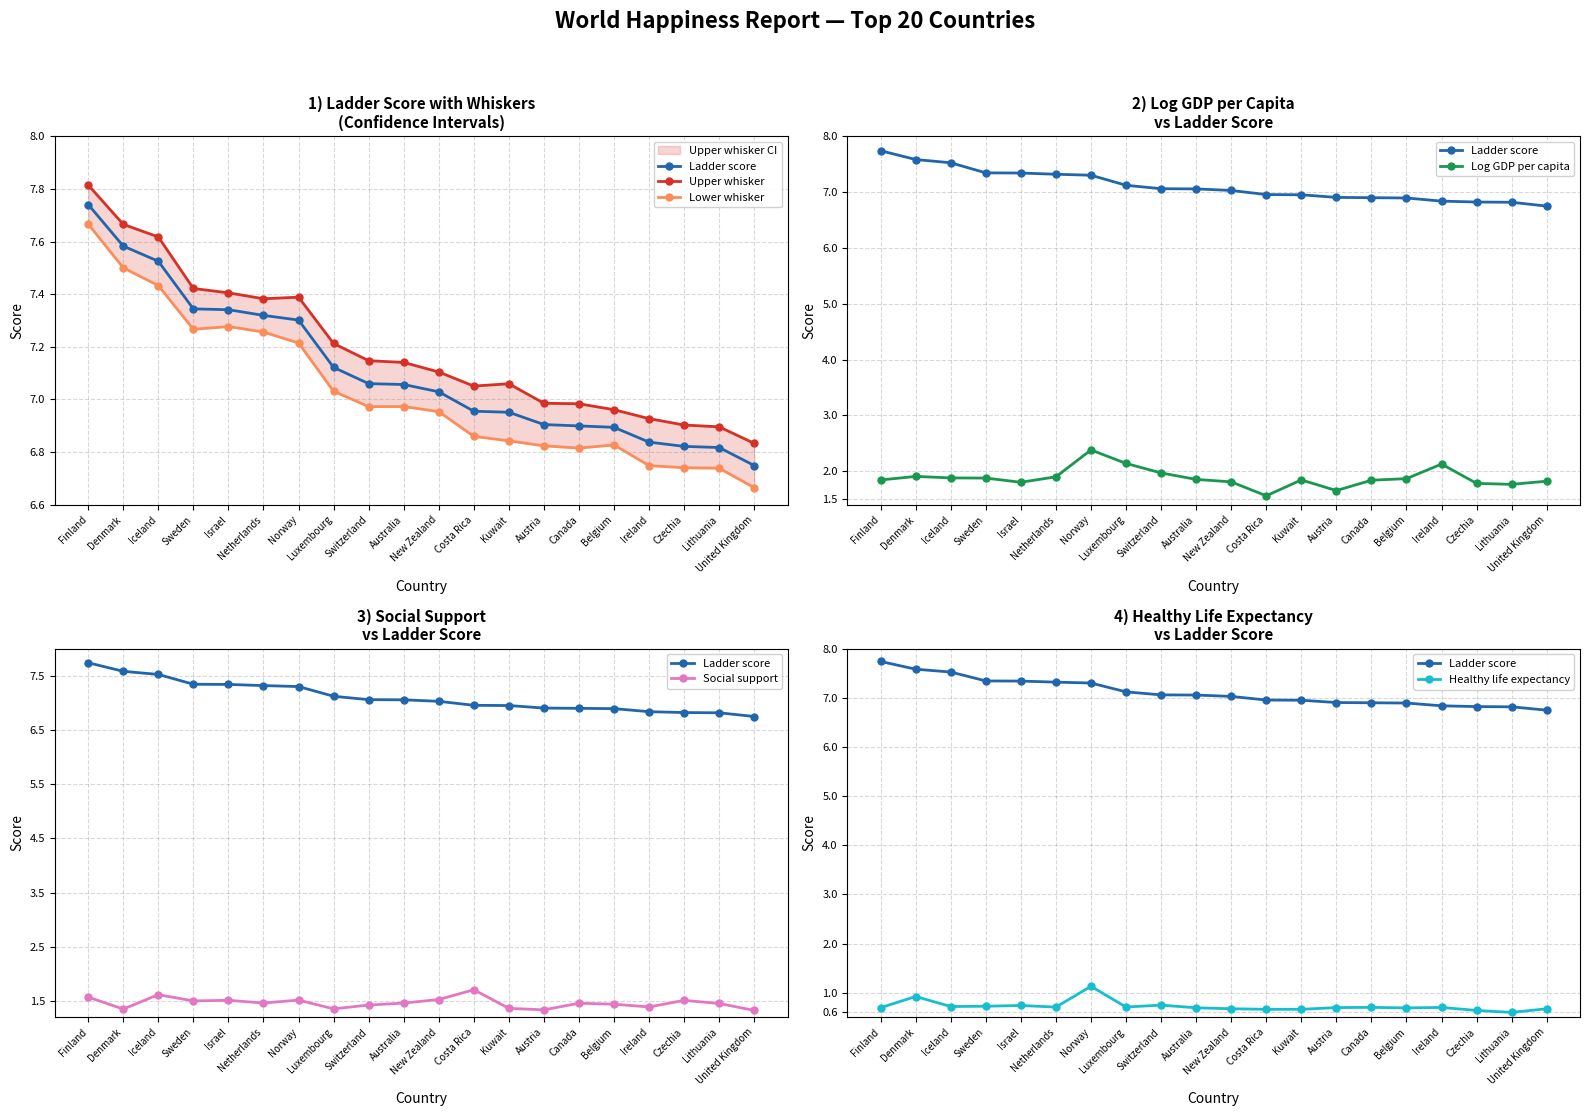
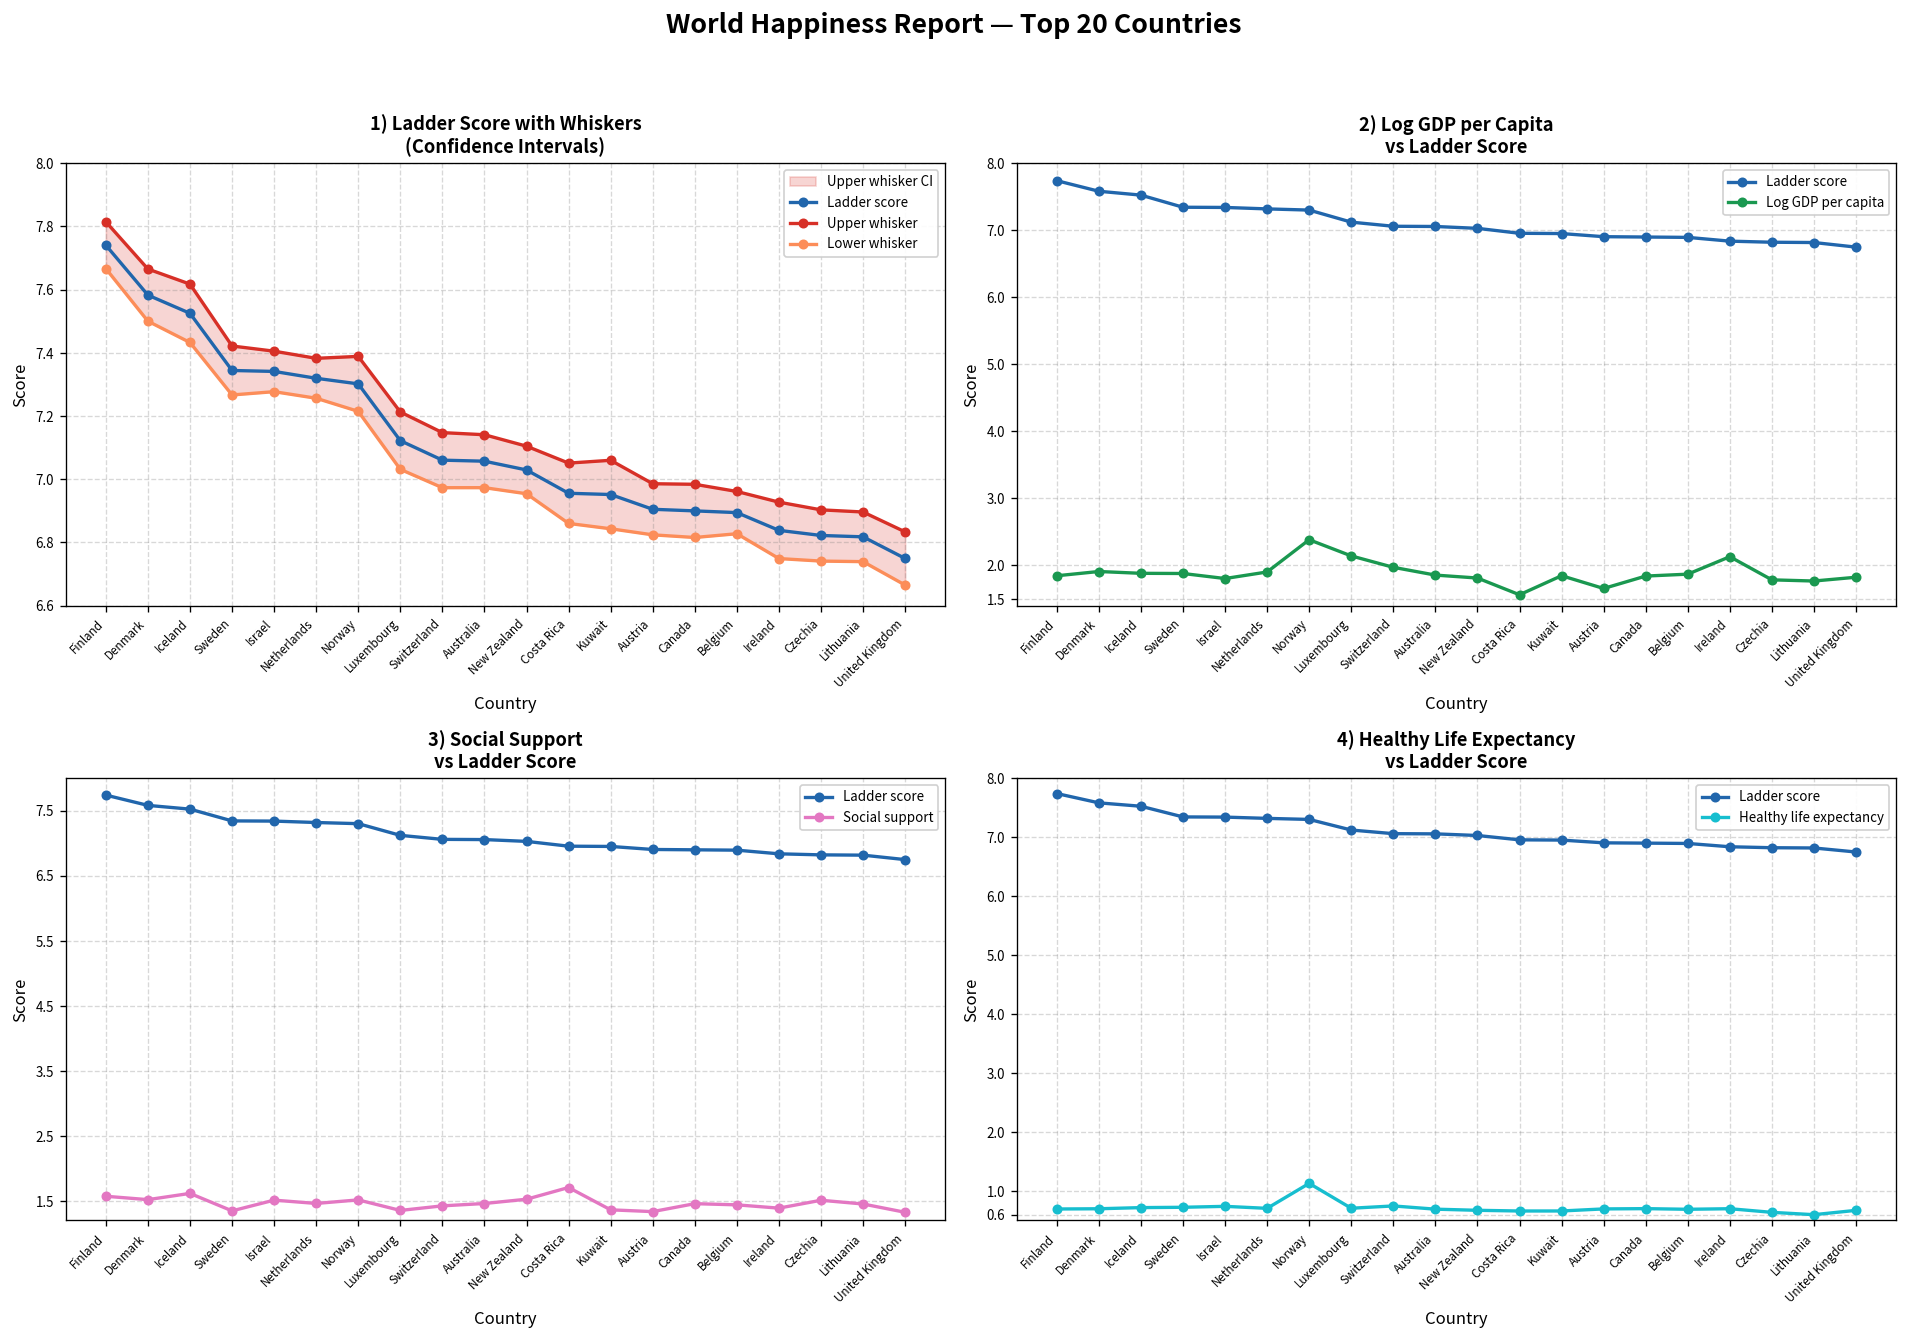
3) Social Support vs Ladder Score, Social support, Denmark: 1.4 -> 1.5
3) Social Support vs Ladder Score, Social support, Sweden: 1.5 -> 1.3
4) Healthy Life Expectancy vs Ladder Score, Healthy life expectancy, Denmark: 0.9 -> 0.7
